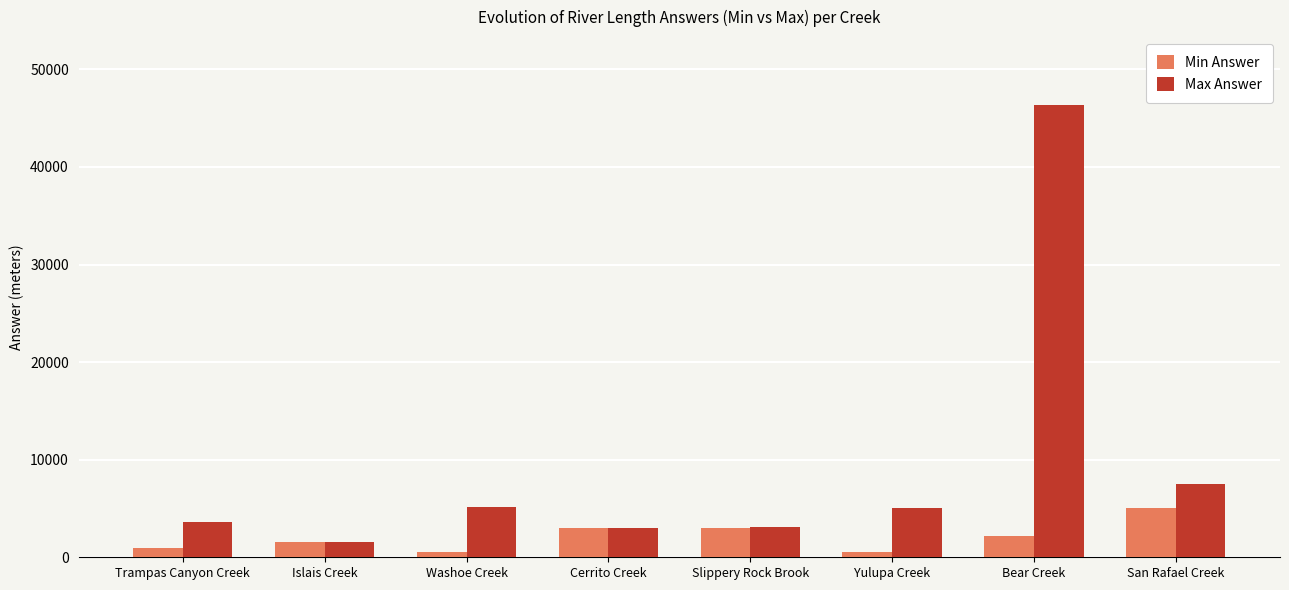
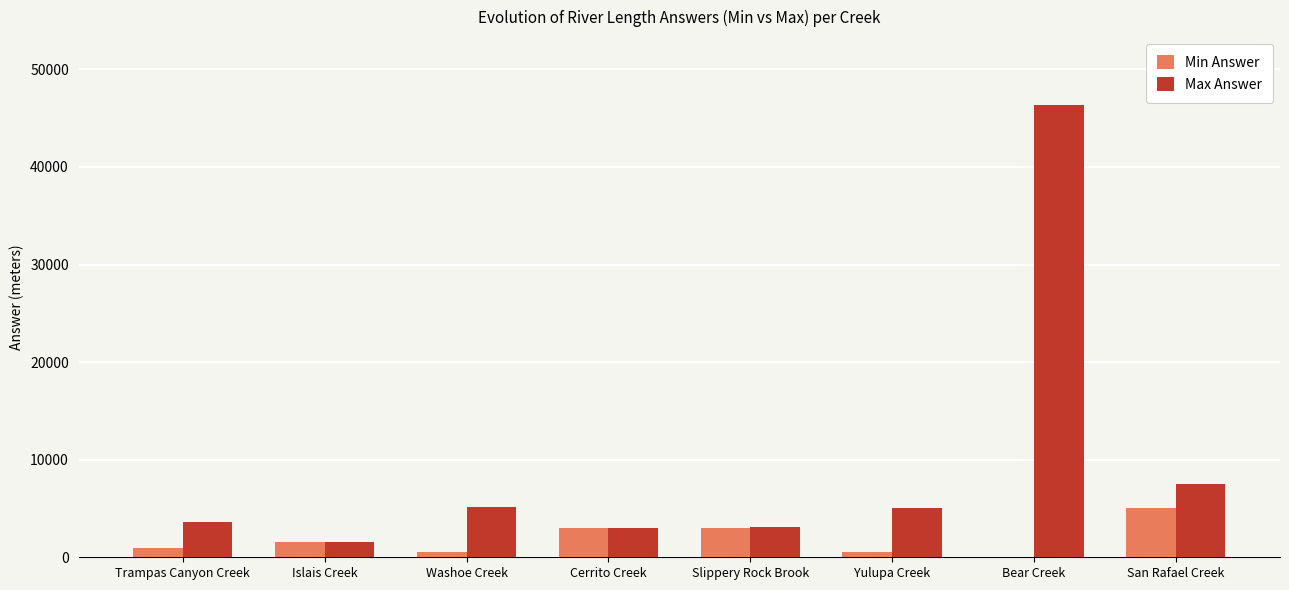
Min Answer, Bear Creek: 2000 -> 0
